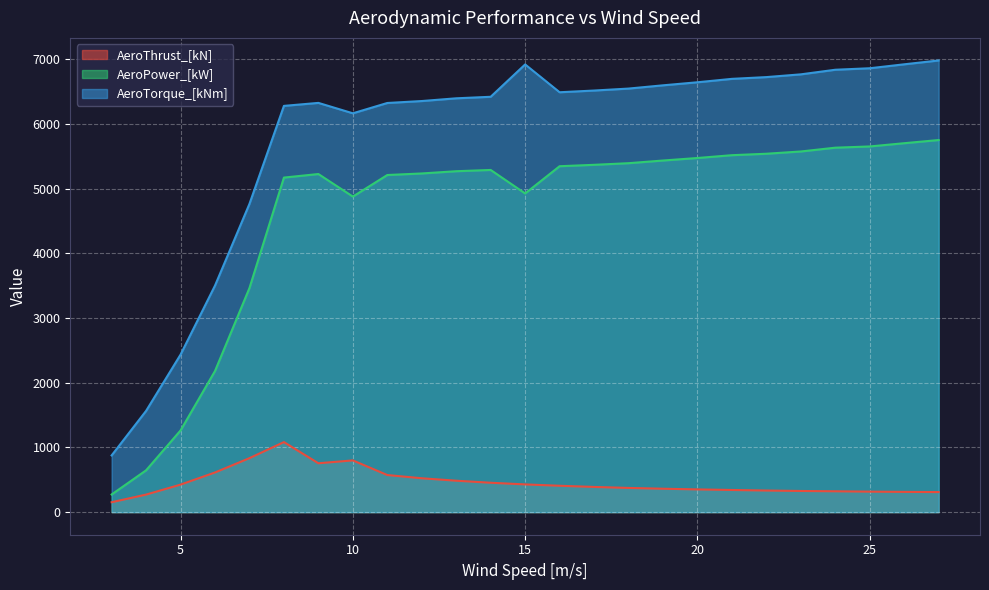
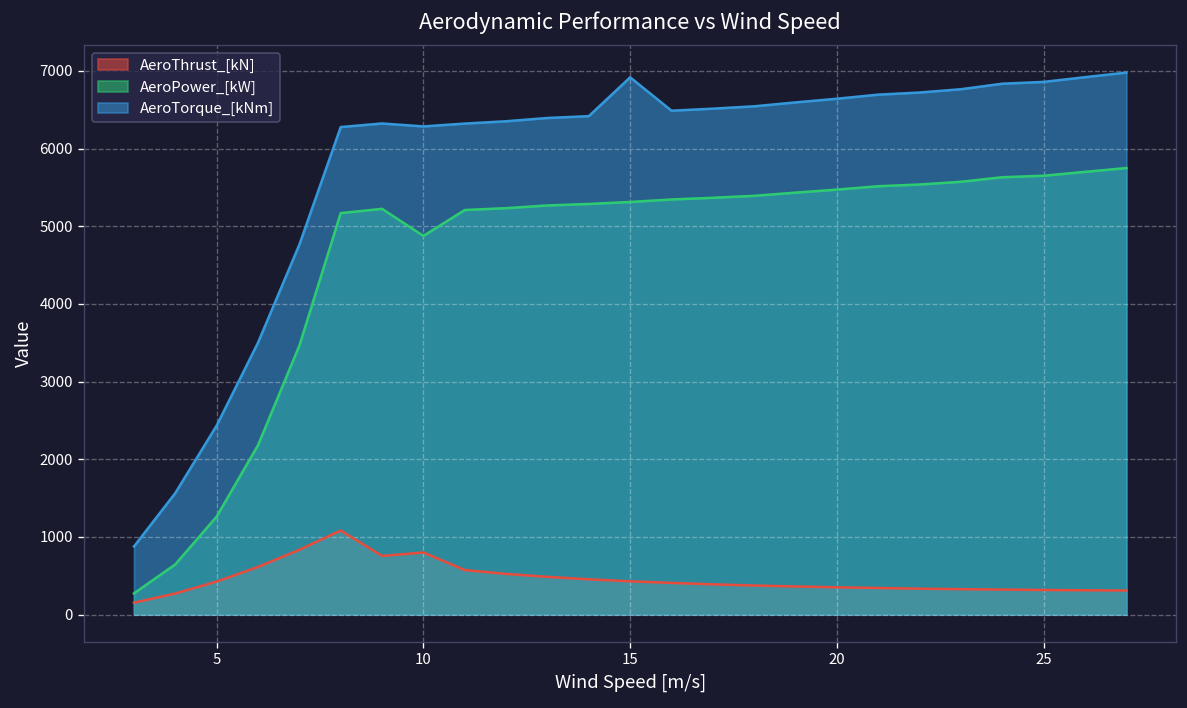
AeroTorque_[kNm], 10: 6200 -> 6300
AeroPower_[kW], 15: 4900 -> 5300
